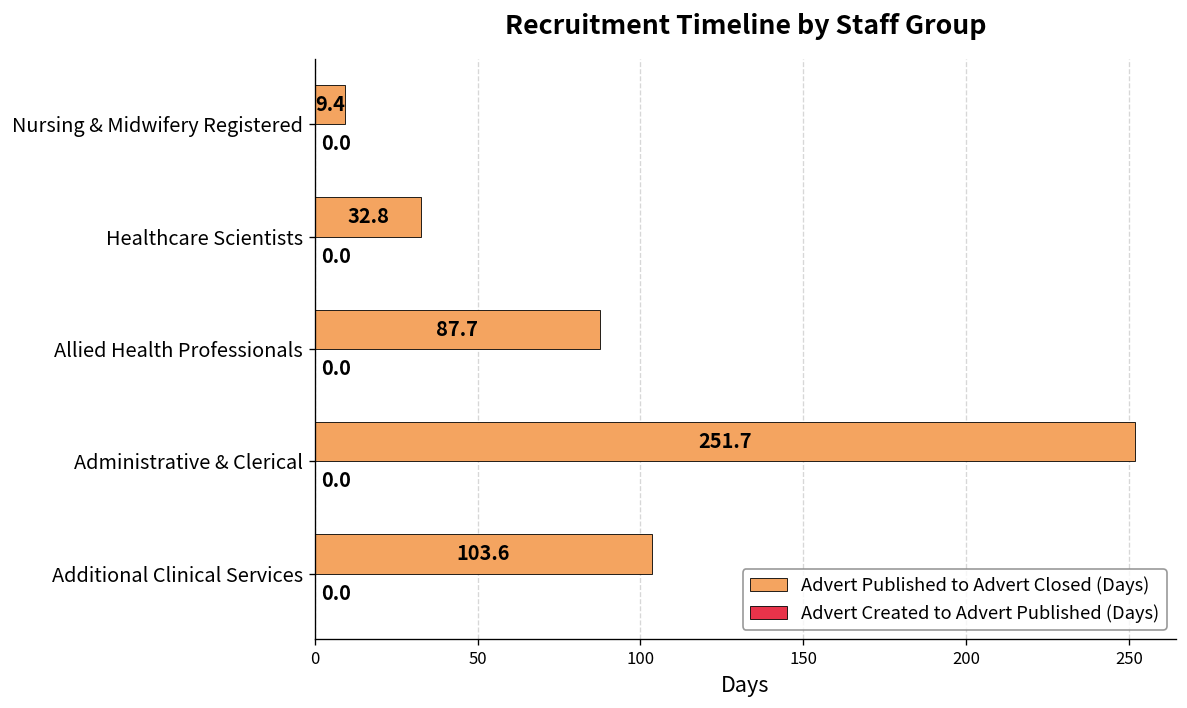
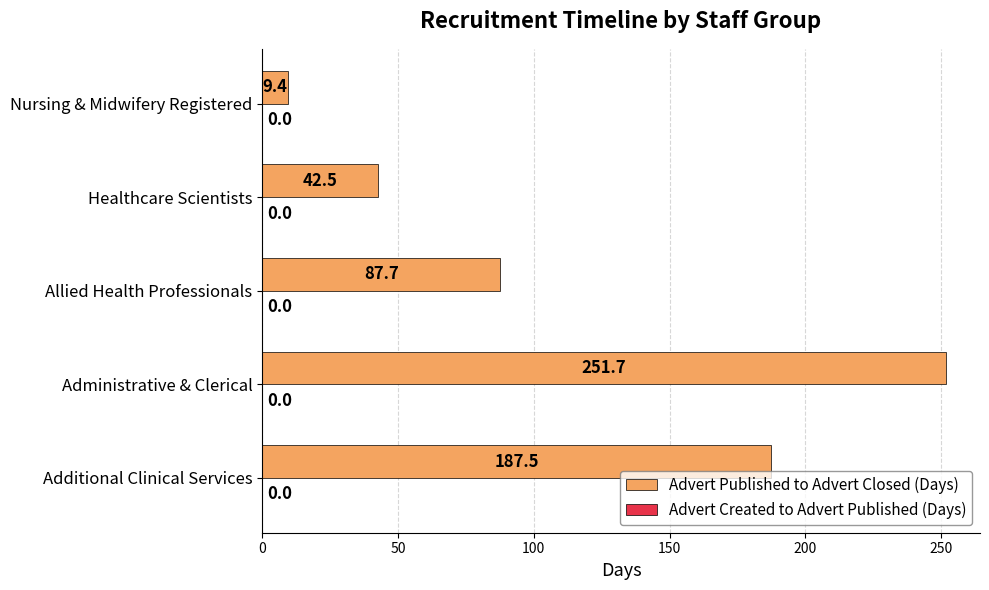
Advert Published to Advert Closed (Days), Healthcare Scientists: 32.8 -> 42.5
Advert Published to Advert Closed (Days), Additional Clinical Services: 103.6 -> 187.5
